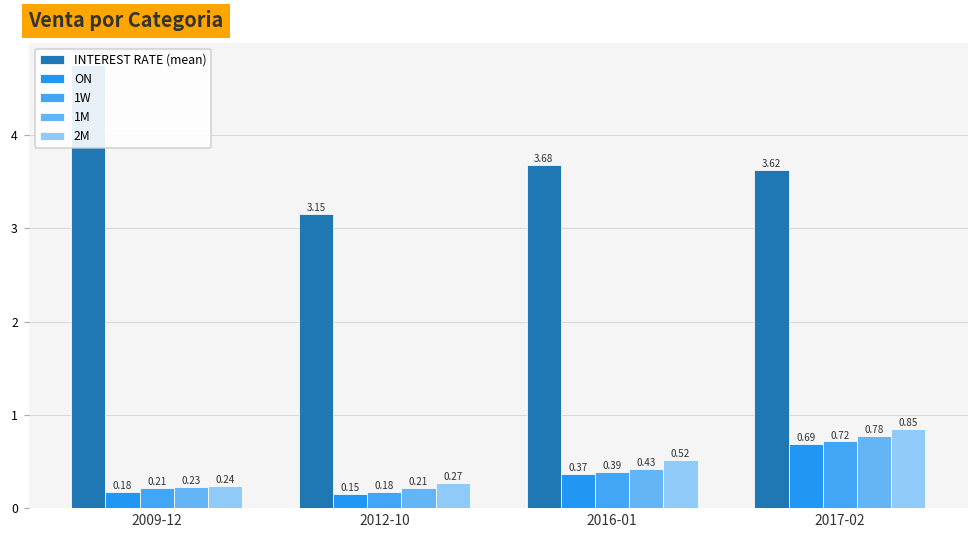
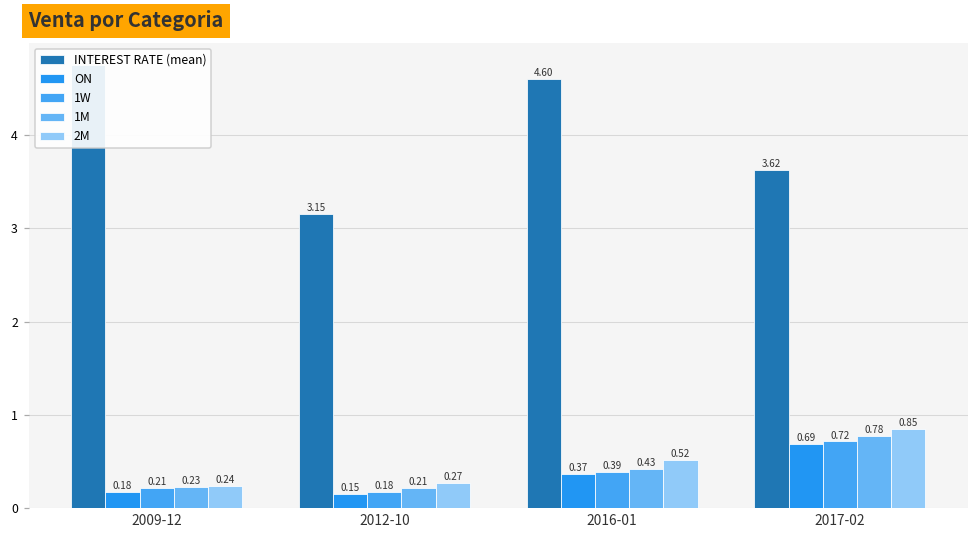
INTEREST RATE (mean), 2016-01: 3.68 -> 4.60
